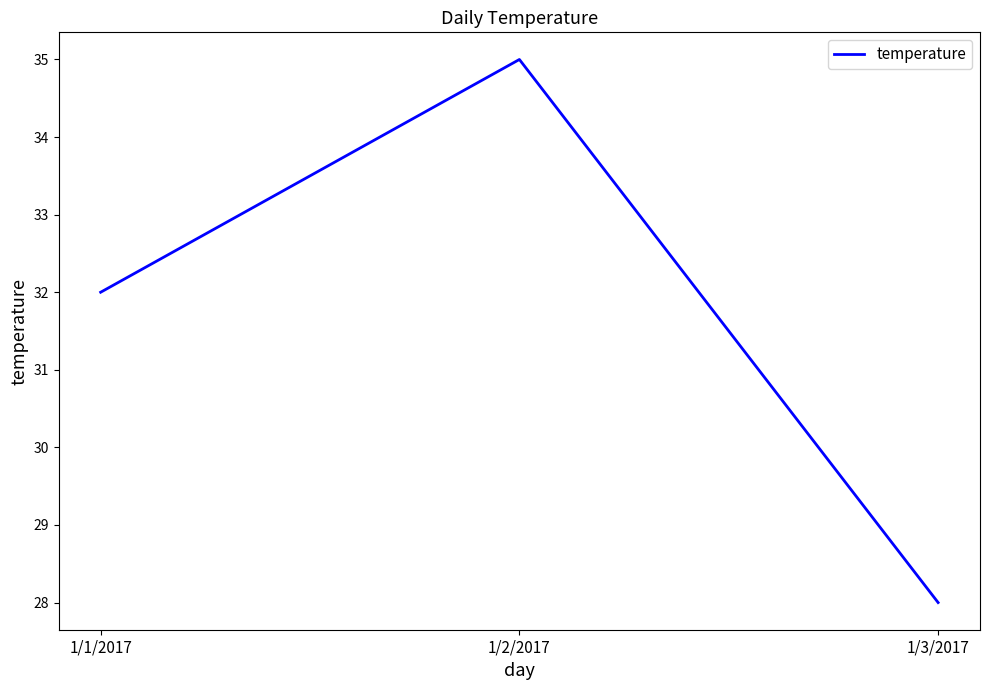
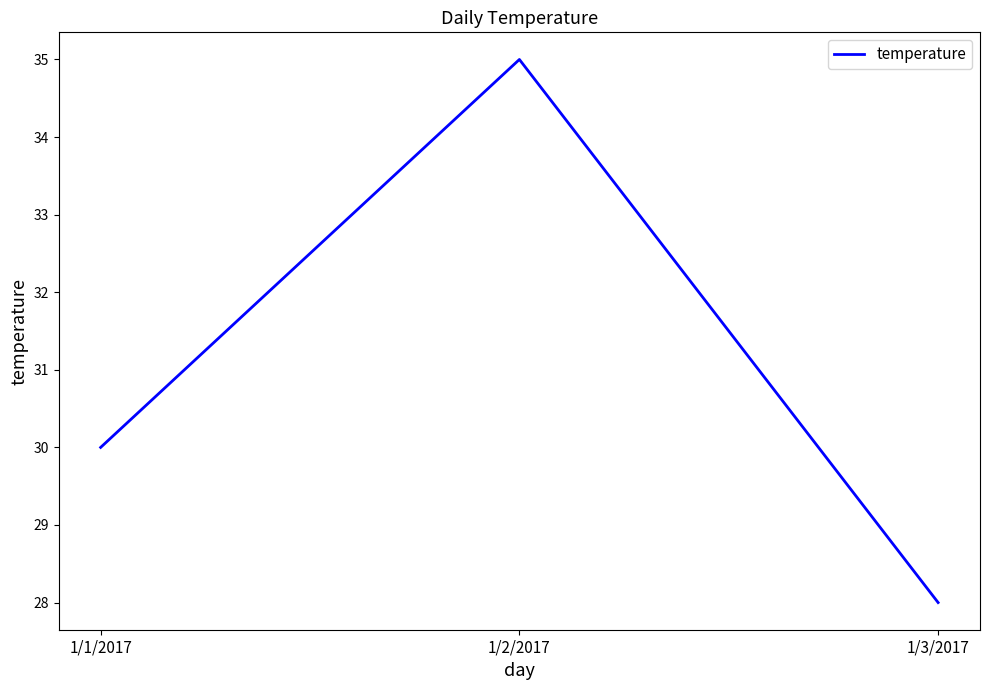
1/1/2017: 32 -> 30
